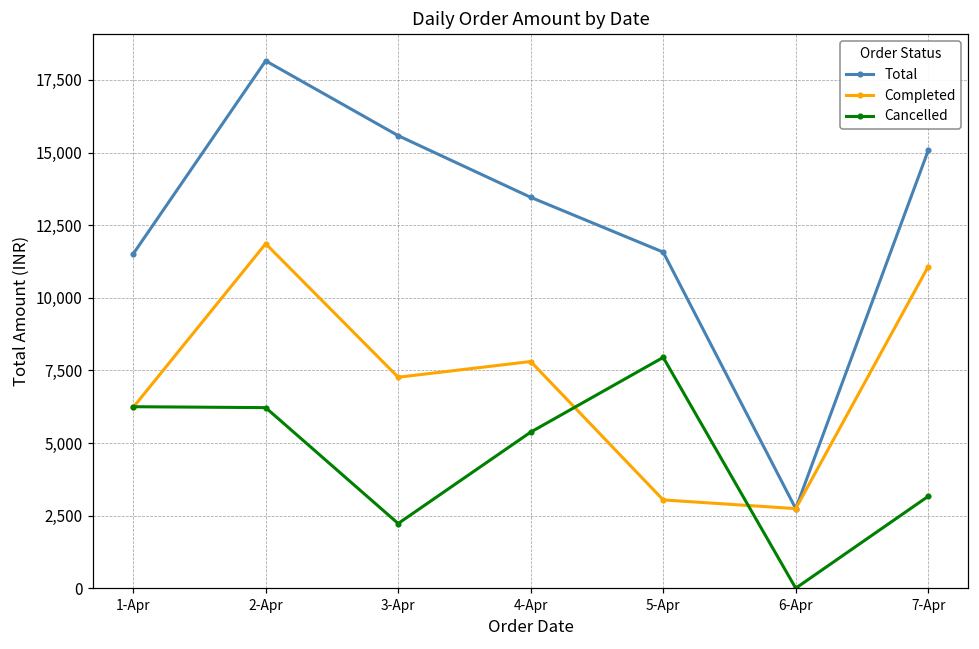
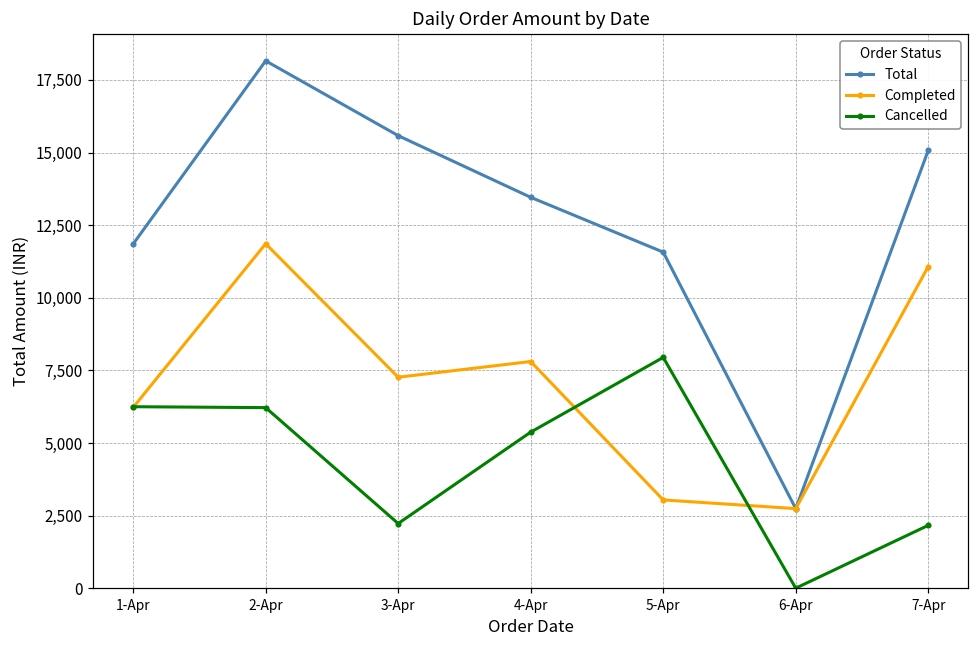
Total, 1-Apr: 11,500 -> 11,900
Cancelled, 7-Apr: 3,200 -> 2,200
